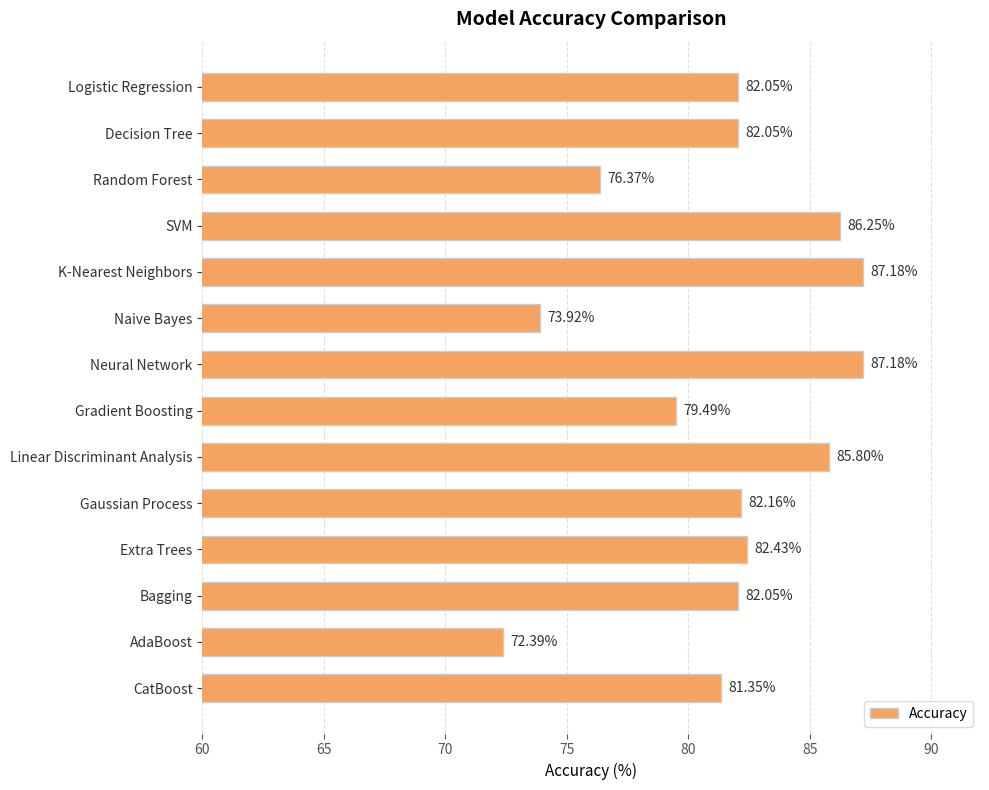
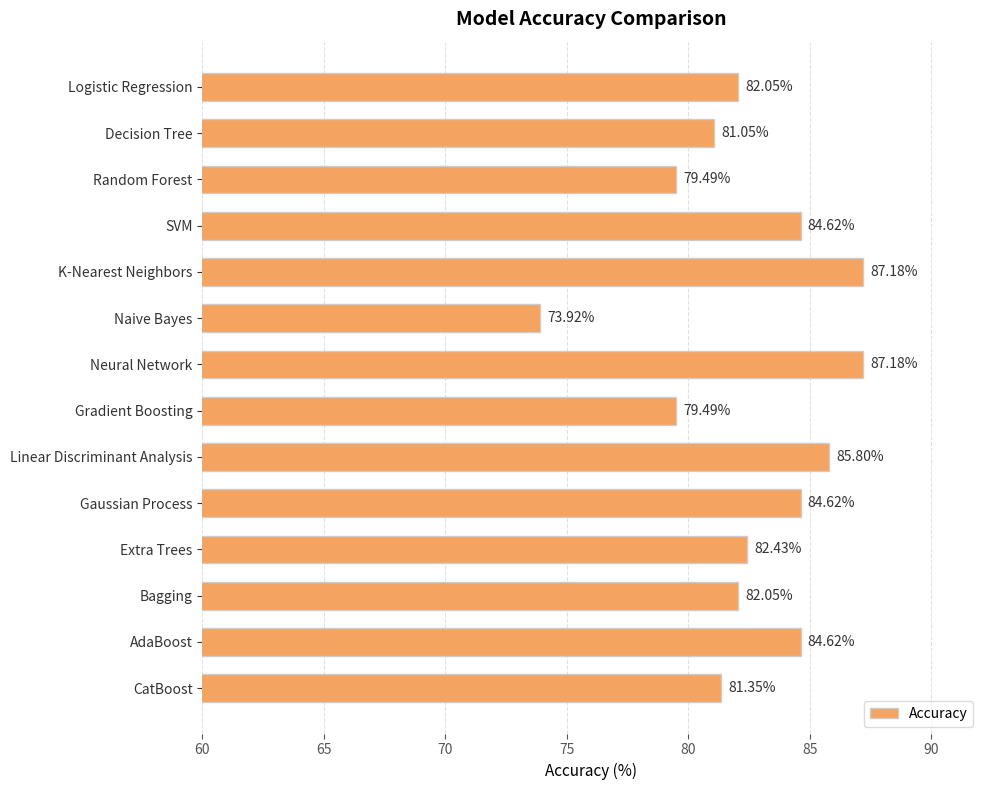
Decision Tree: 82.05% -> 81.05%
Random Forest: 76.37% -> 79.49%
SVM: 86.25% -> 84.62%
Gaussian Process: 82.16% -> 84.62%
AdaBoost: 72.39% -> 84.62%
